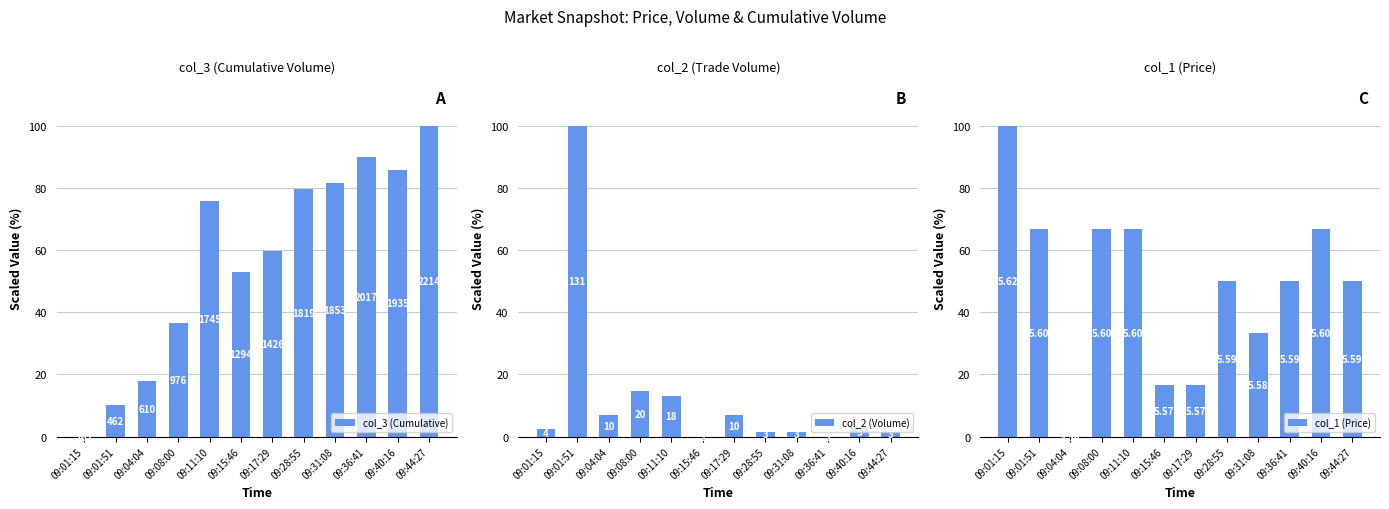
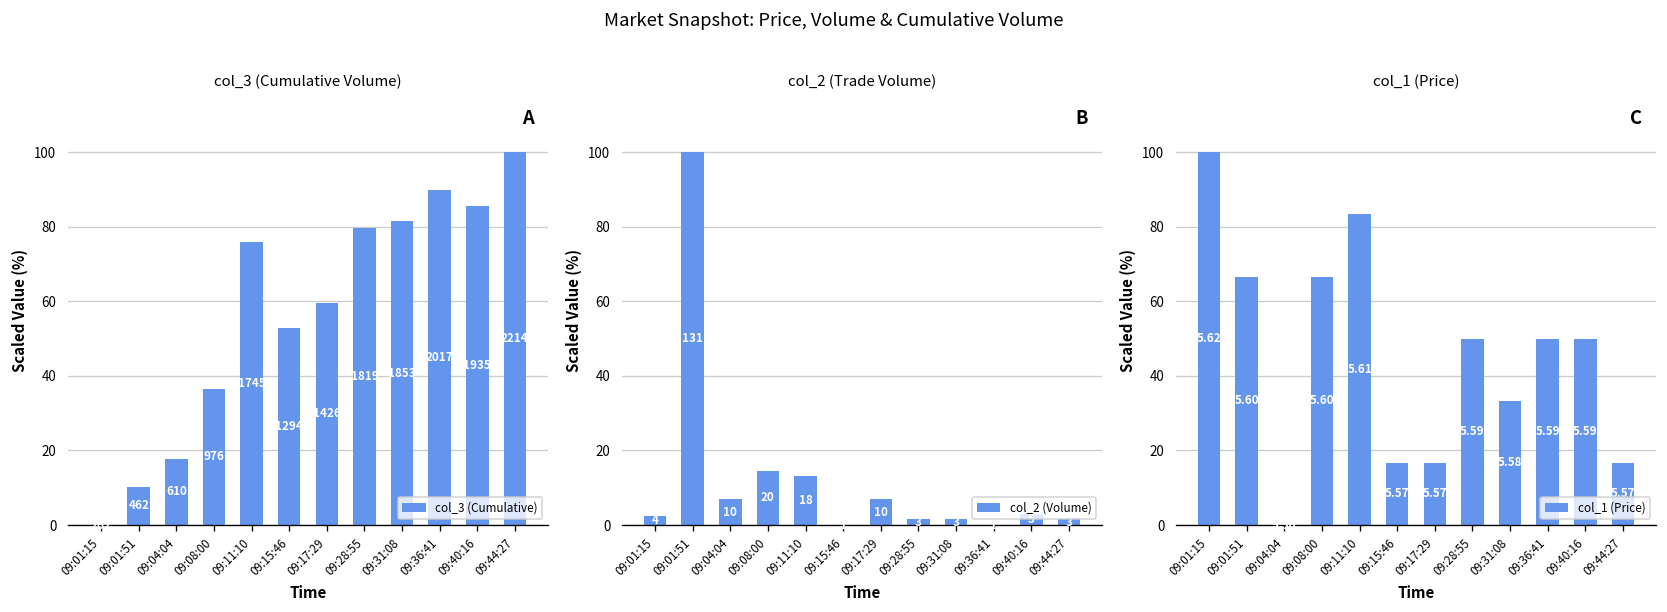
col_1 (Price), 09:11:10: 5.60 -> 5.61
col_1 (Price), 09:40:16: 5.60 -> 5.59
col_1 (Price), 09:44:27: 50 -> 17
